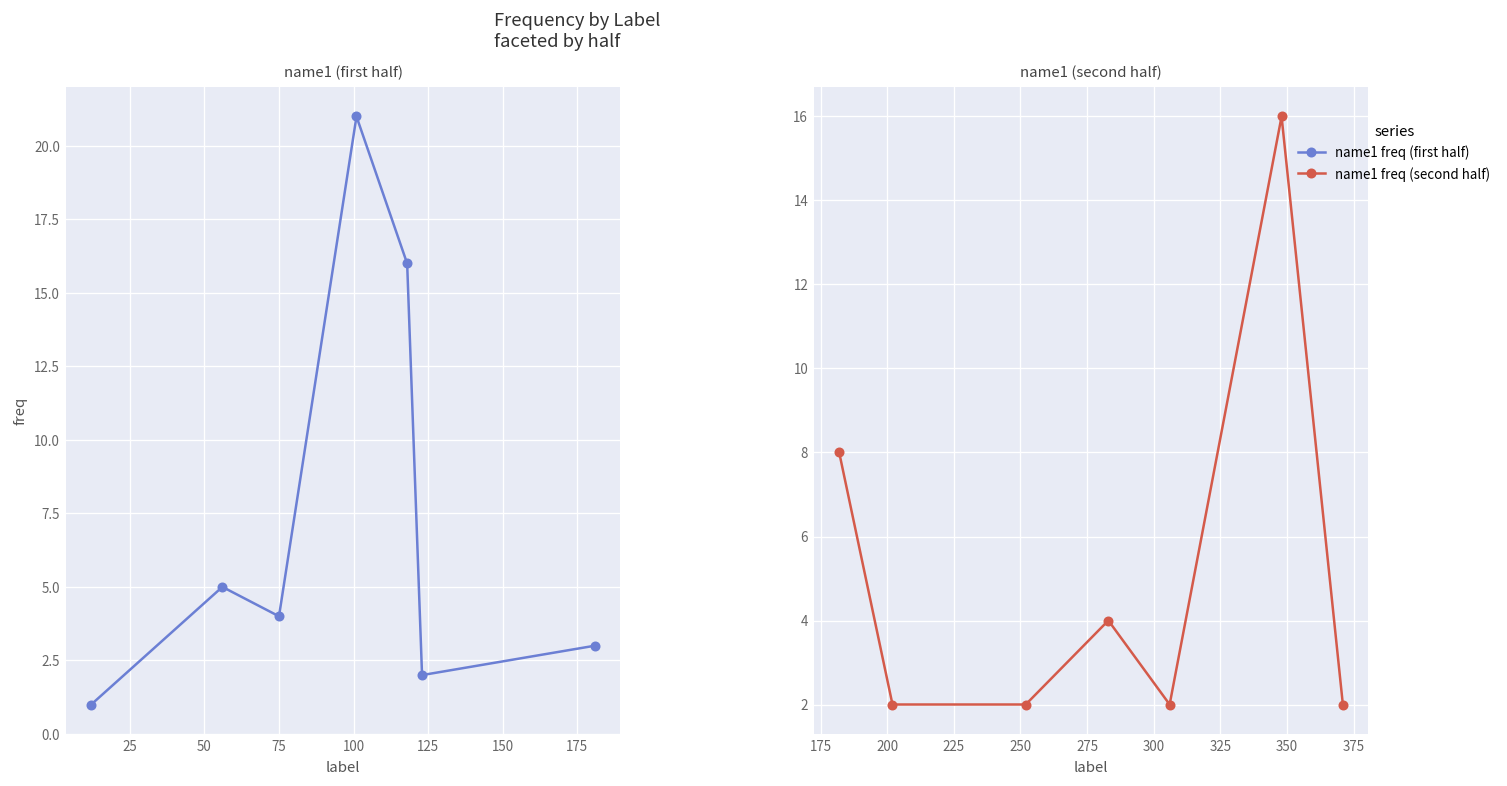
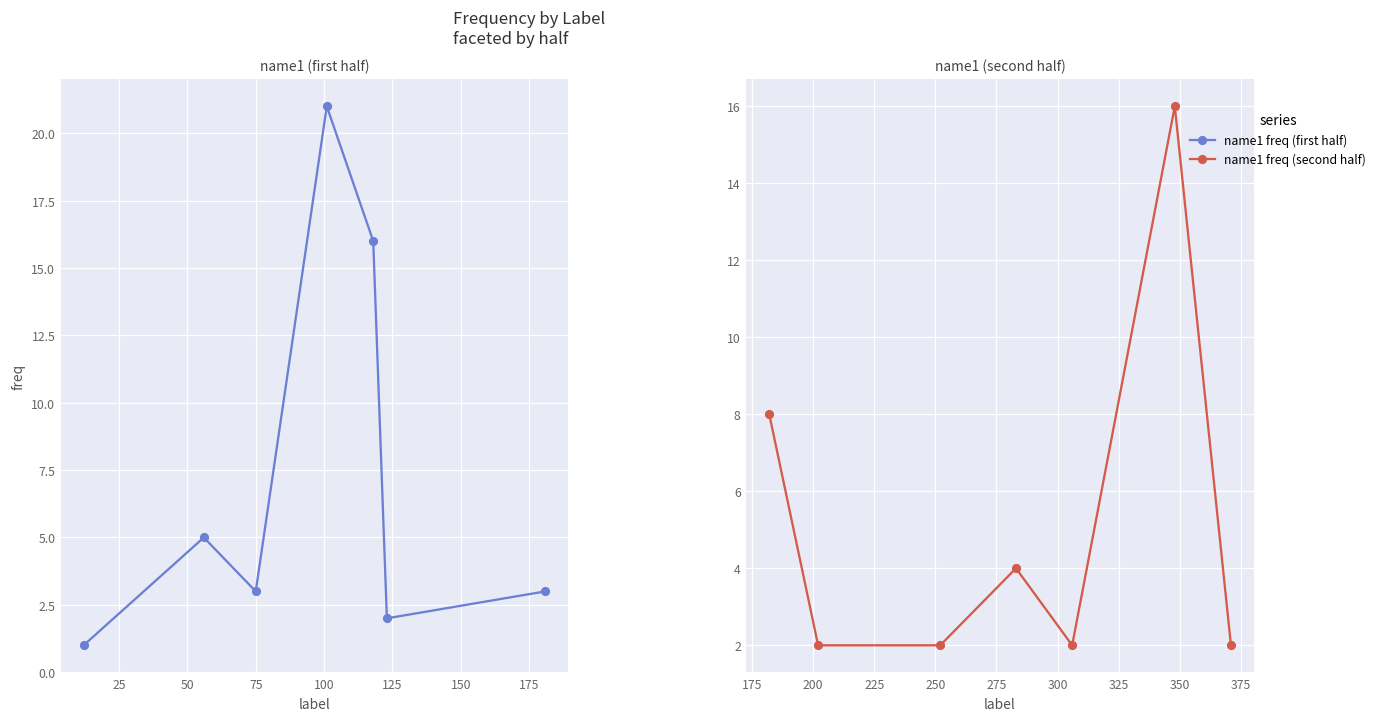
name1 (first half), 75: 4 -> 3
